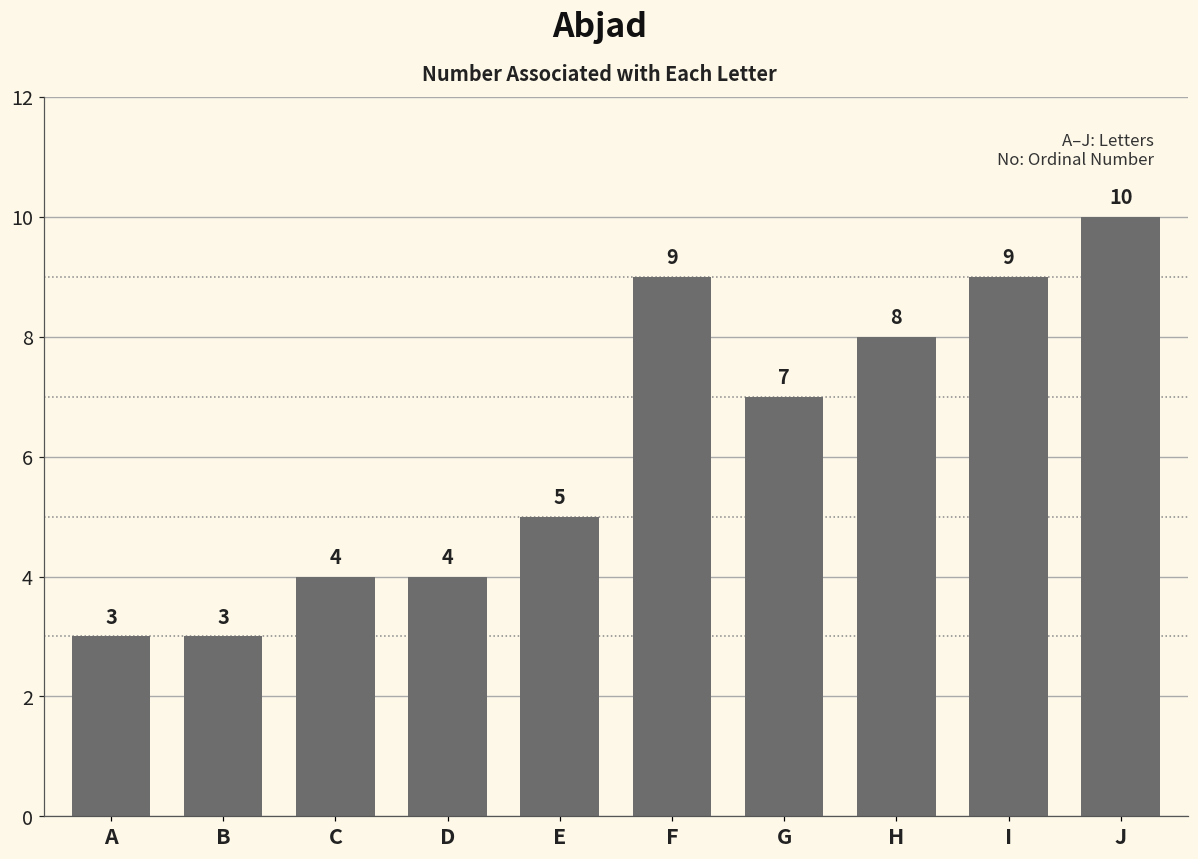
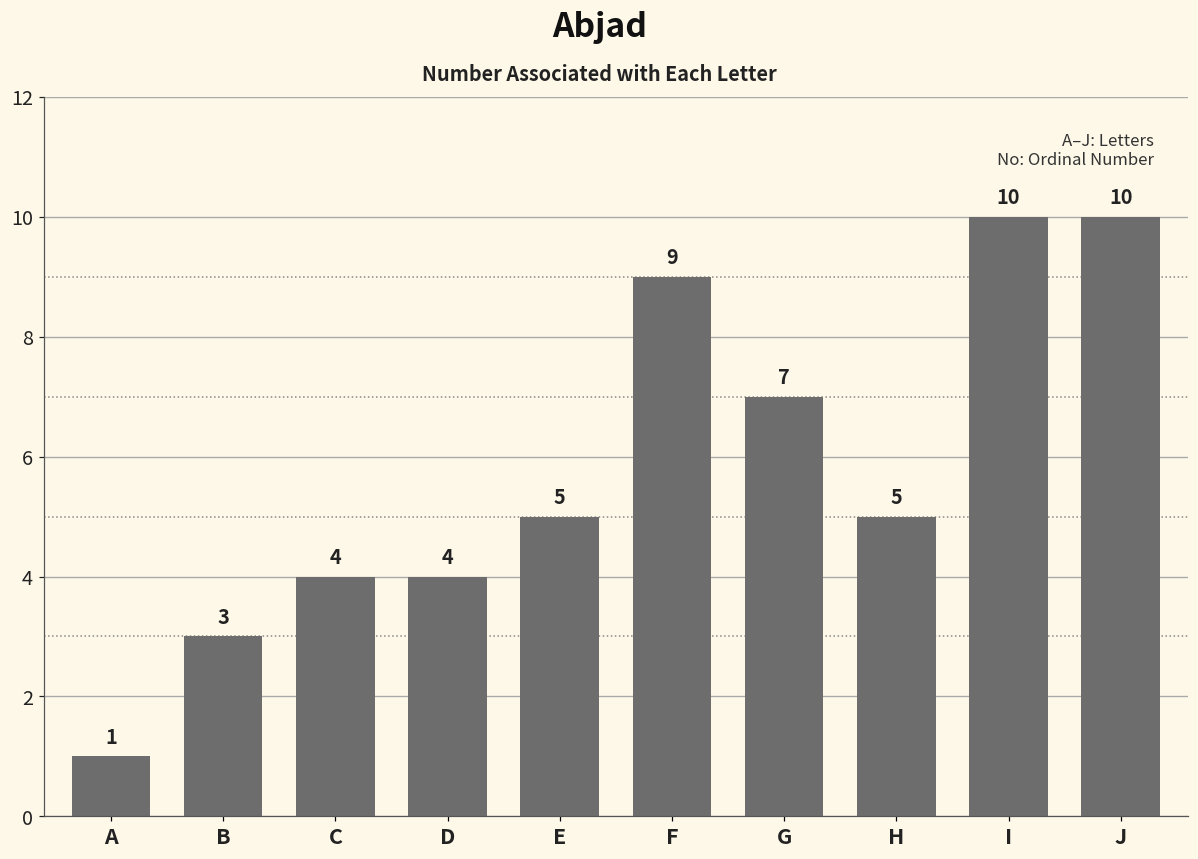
A: 3 -> 1
H: 8 -> 5
I: 9 -> 10
